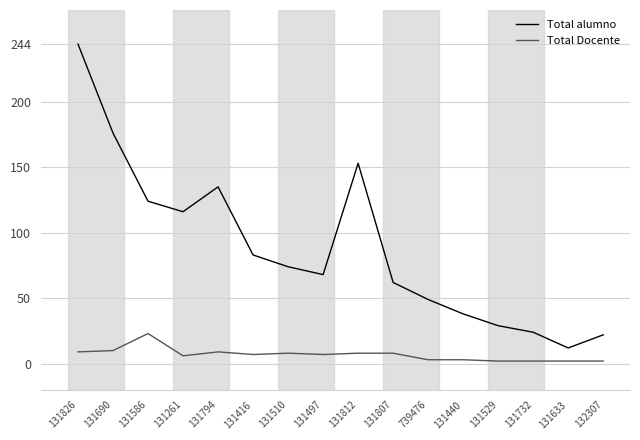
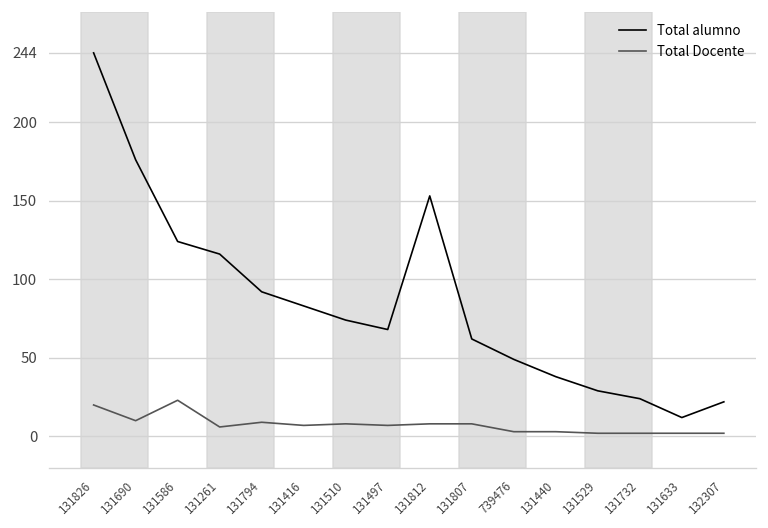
Total Docente, 131826: 9 -> 20
Total alumno, 131794: 135 -> 92
